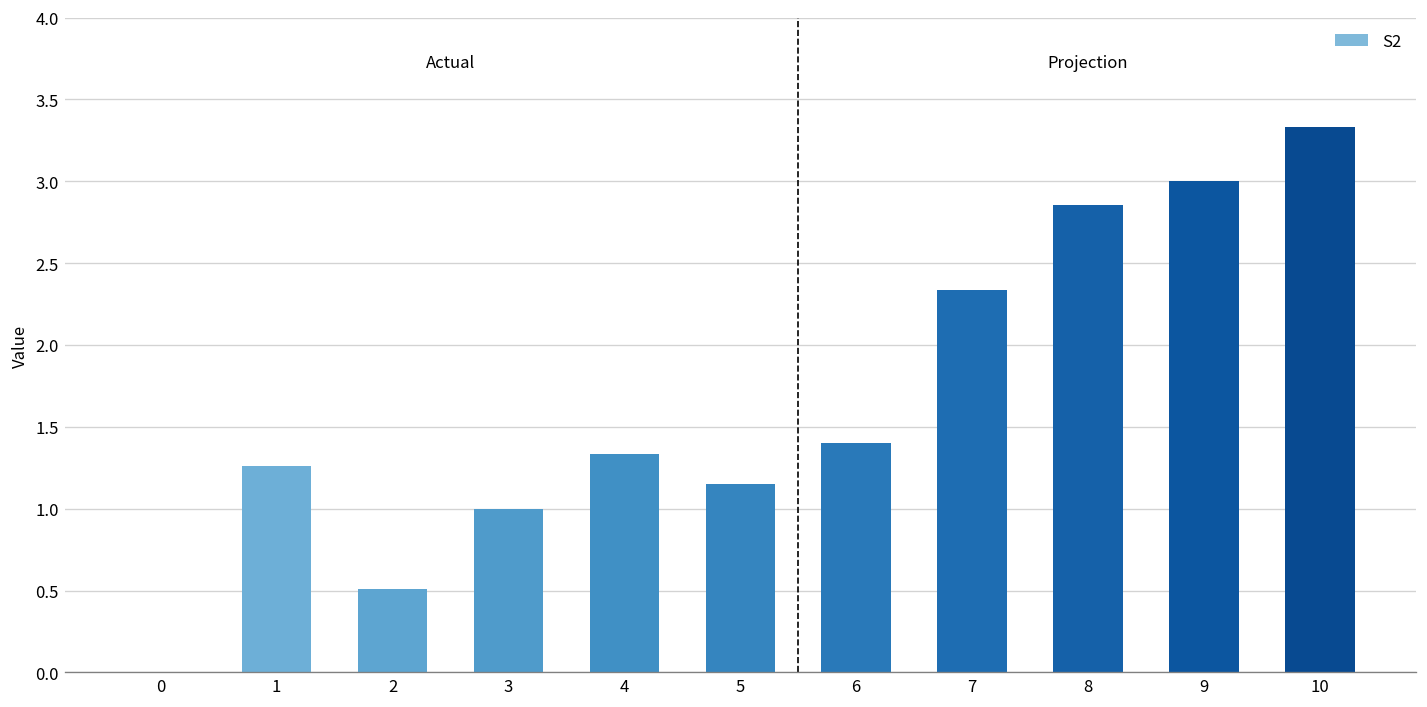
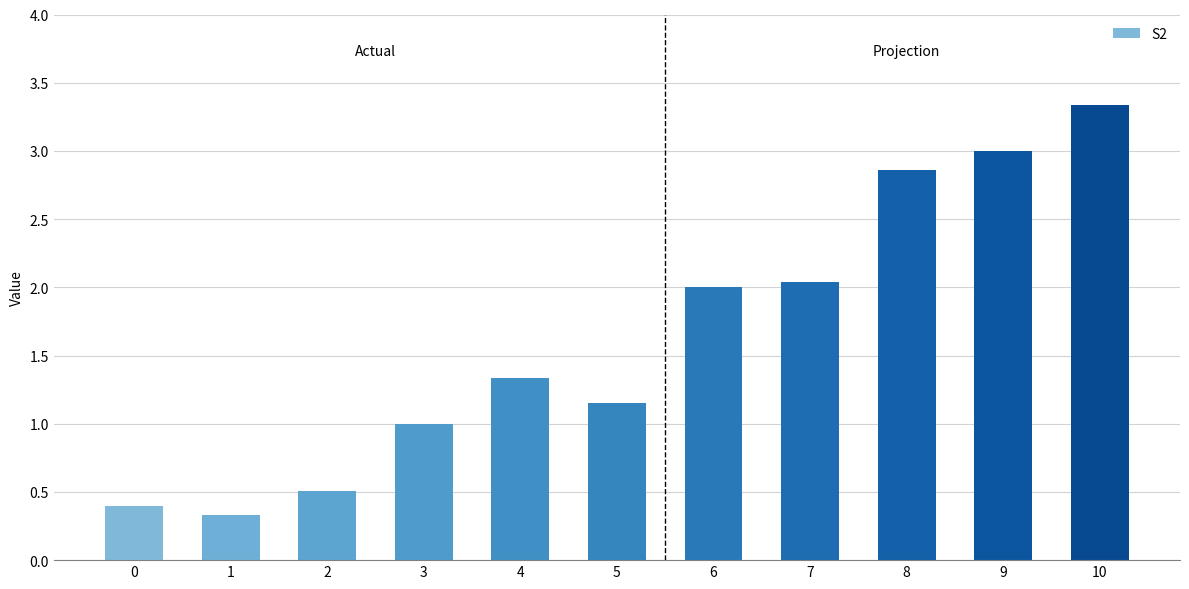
0: 0.0 -> 0.4
1: 1.26 -> 0.33
6: 1.4 -> 2.0
7: 2.33 -> 2.04
